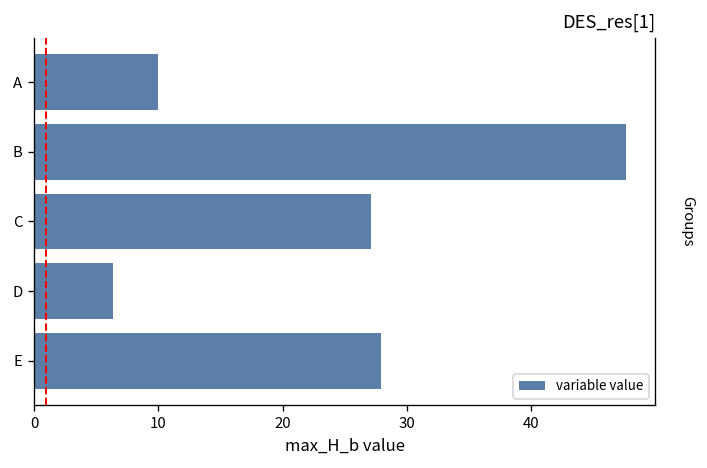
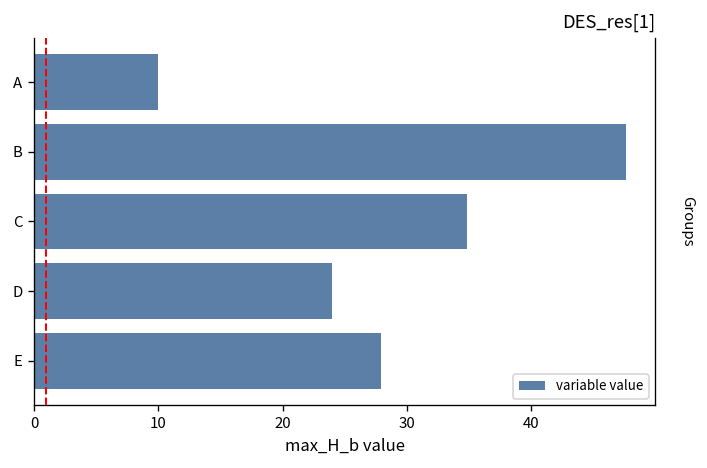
C: 27.1 -> 34.8
D: 6.4 -> 24.0
